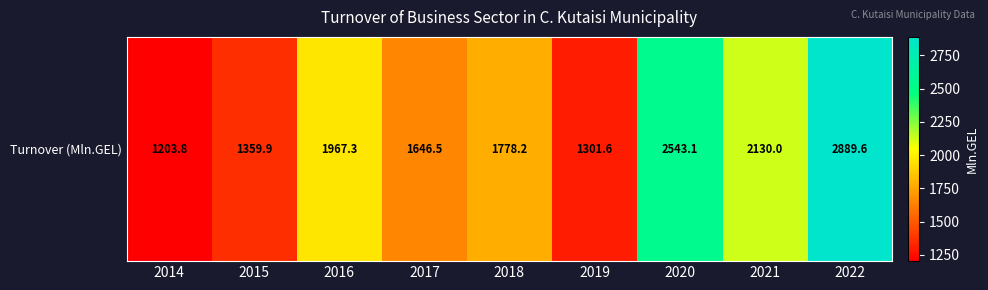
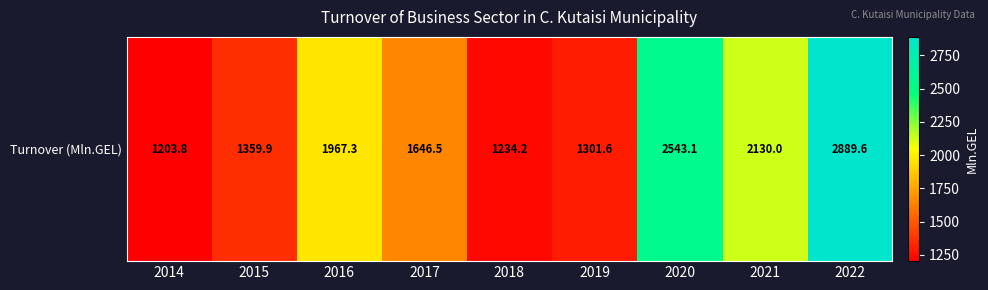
Turnover (Mln.GEL), 2018: 1778.2 -> 1234.2
